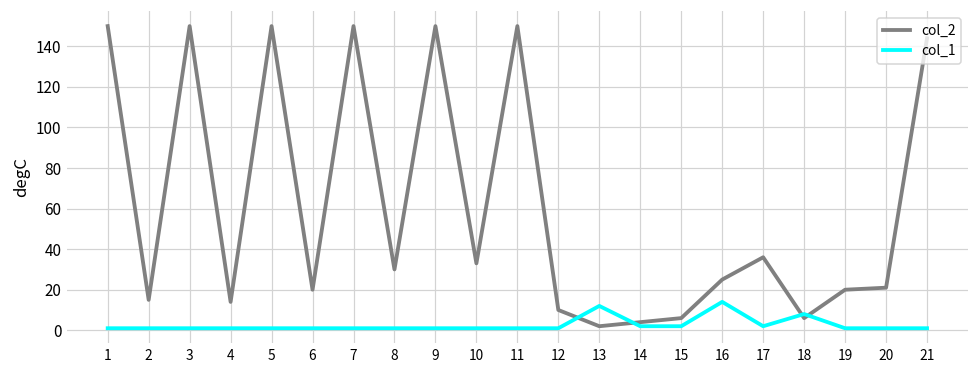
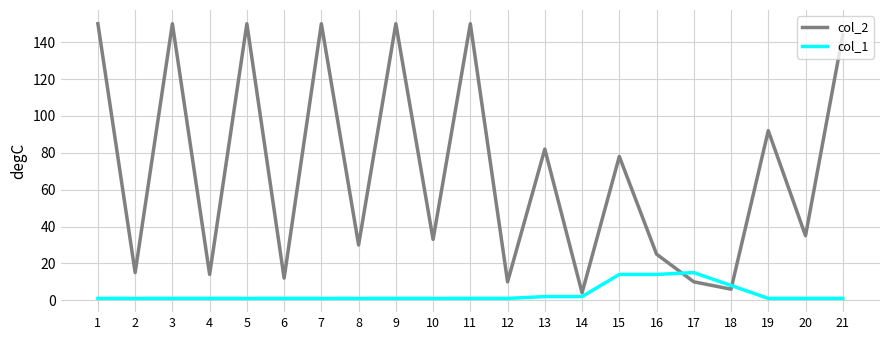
col_2, 6: 20 -> 12
col_2, 13: 2 -> 82
col_1, 13: 12 -> 2
col_2, 15: 6 -> 78
col_1, 15: 2 -> 14
col_2, 17: 36 -> 10
col_1, 17: 2 -> 15
col_2, 19: 20 -> 92
col_2, 20: 21 -> 35
